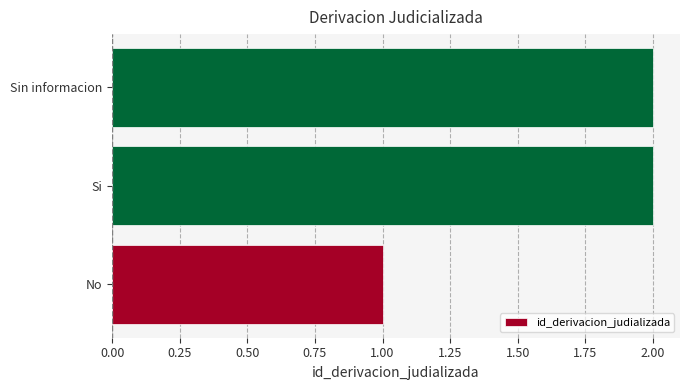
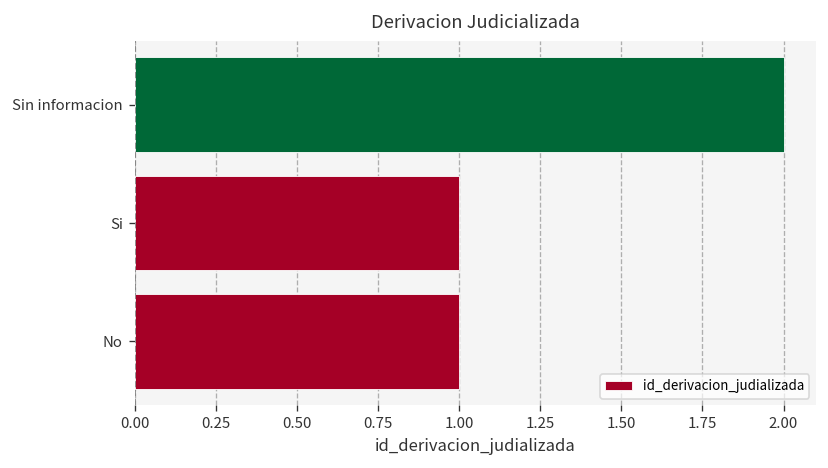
Si: 2 -> 1
